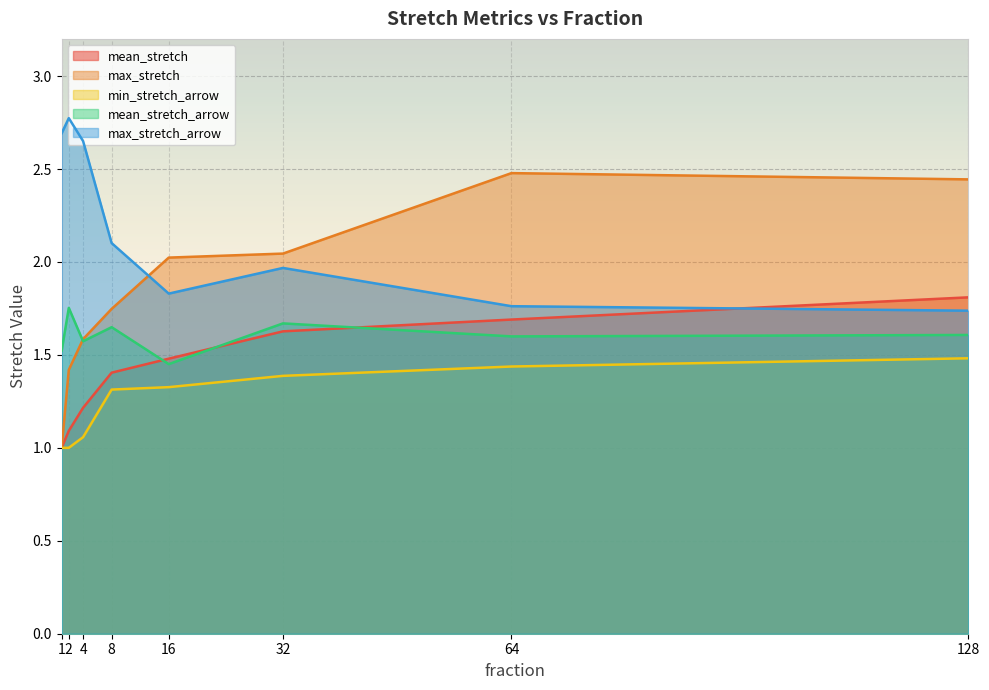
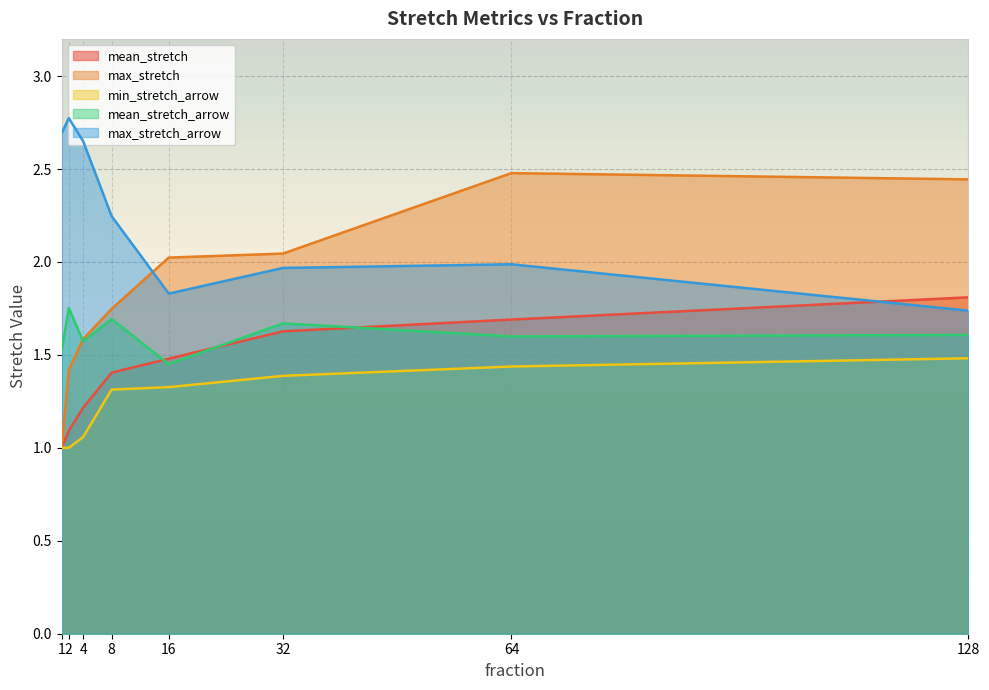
mean_stretch_arrow, 8: 1.65 -> 1.69
max_stretch_arrow, 8: 2.10 -> 2.25
max_stretch_arrow, 64: 1.76 -> 1.99
